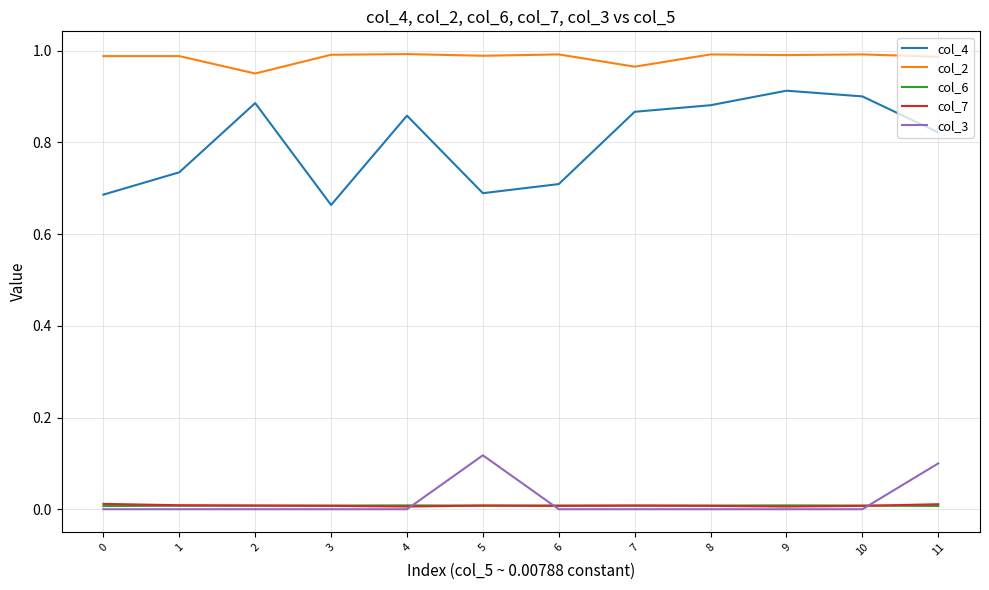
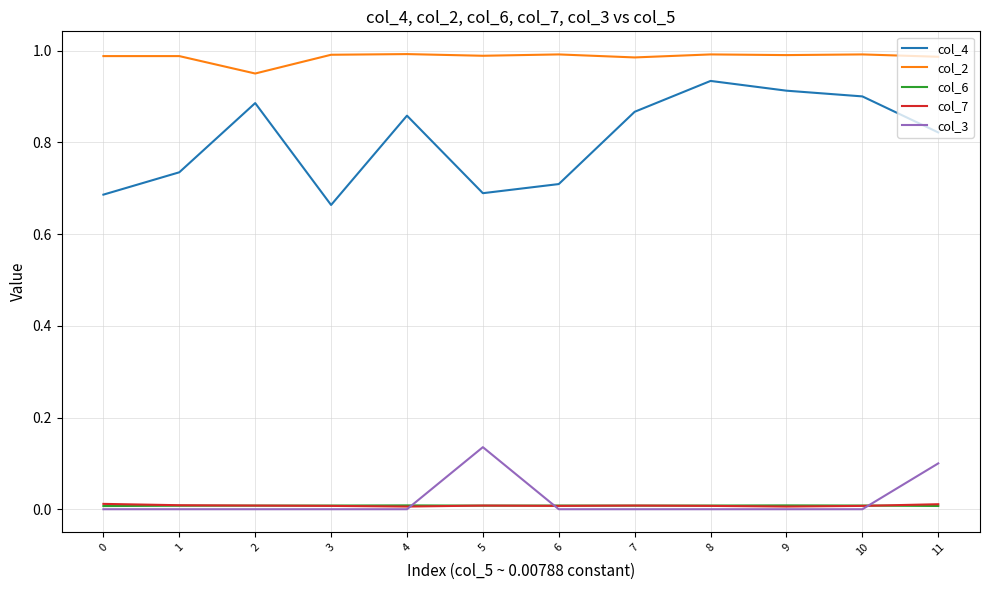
col_3, 5: 0.12 -> 0.14
col_2, 7: 0.97 -> 0.99
col_4, 8: 0.88 -> 0.93
